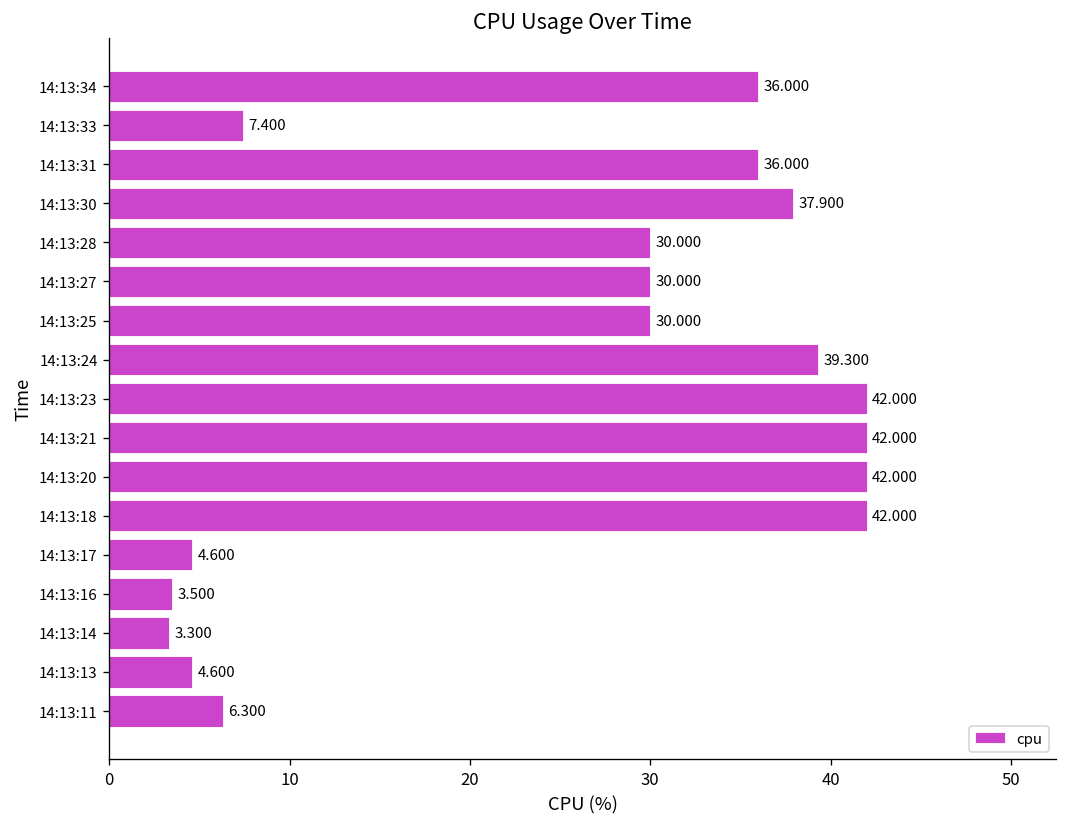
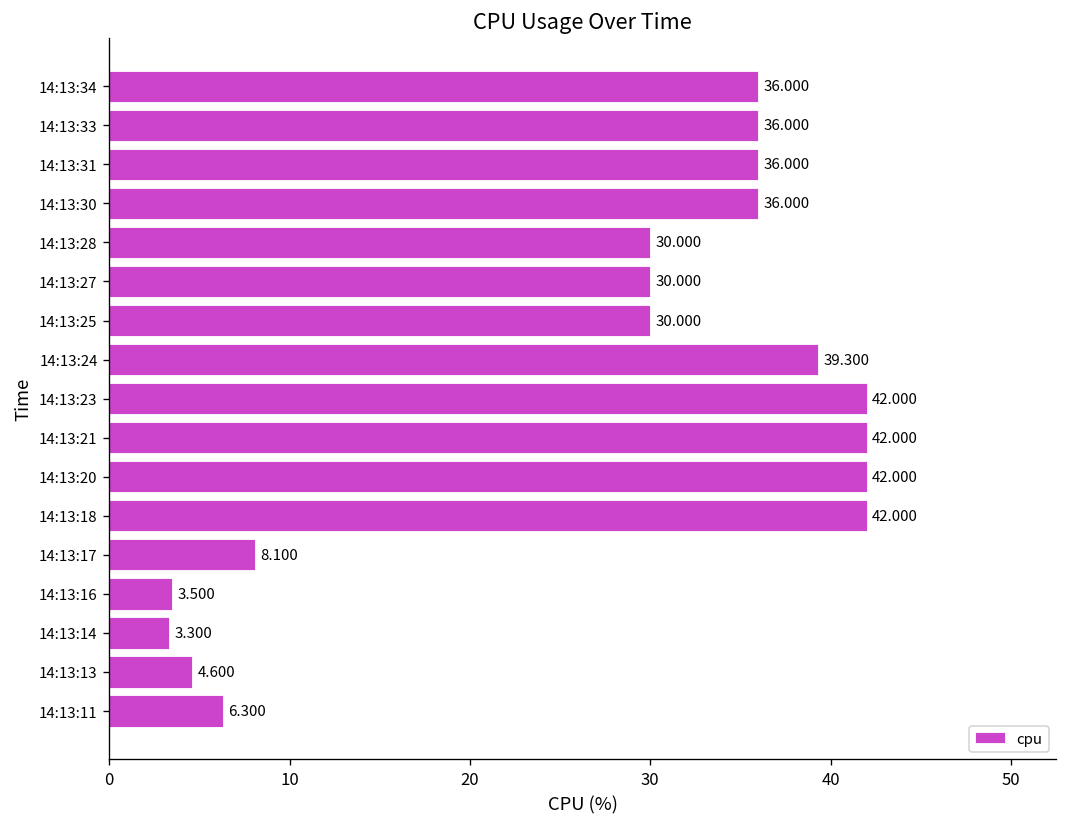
14:13:33: 7.400 -> 36.000
14:13:30: 37.900 -> 36.000
14:13:17: 4.600 -> 8.100
